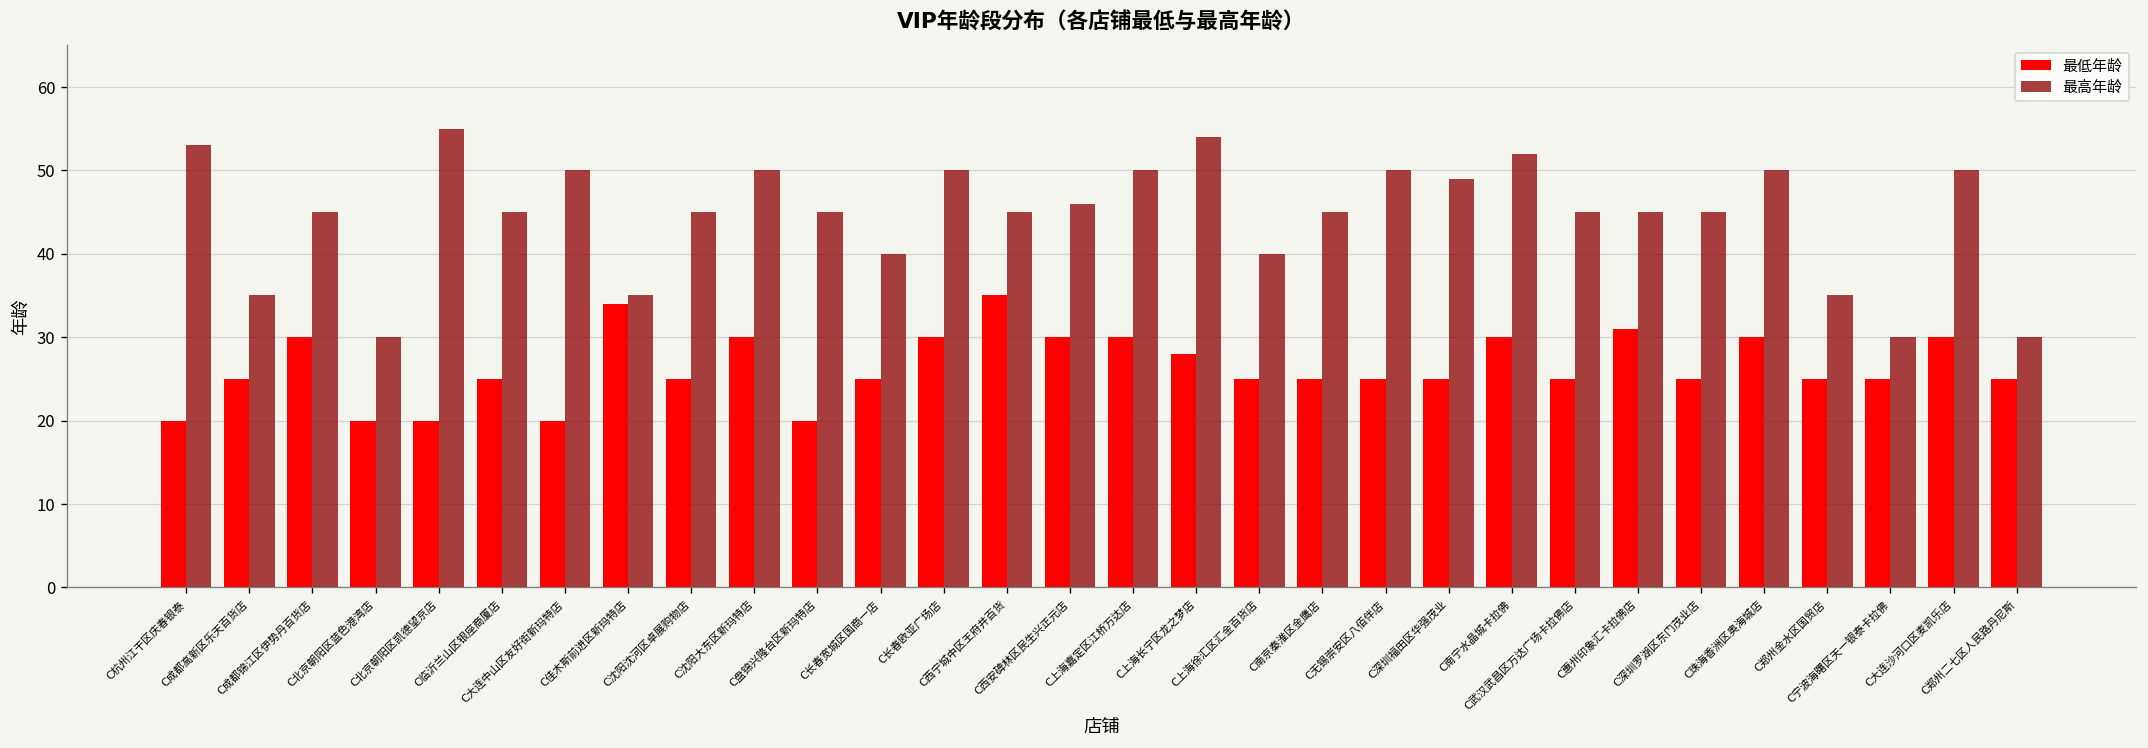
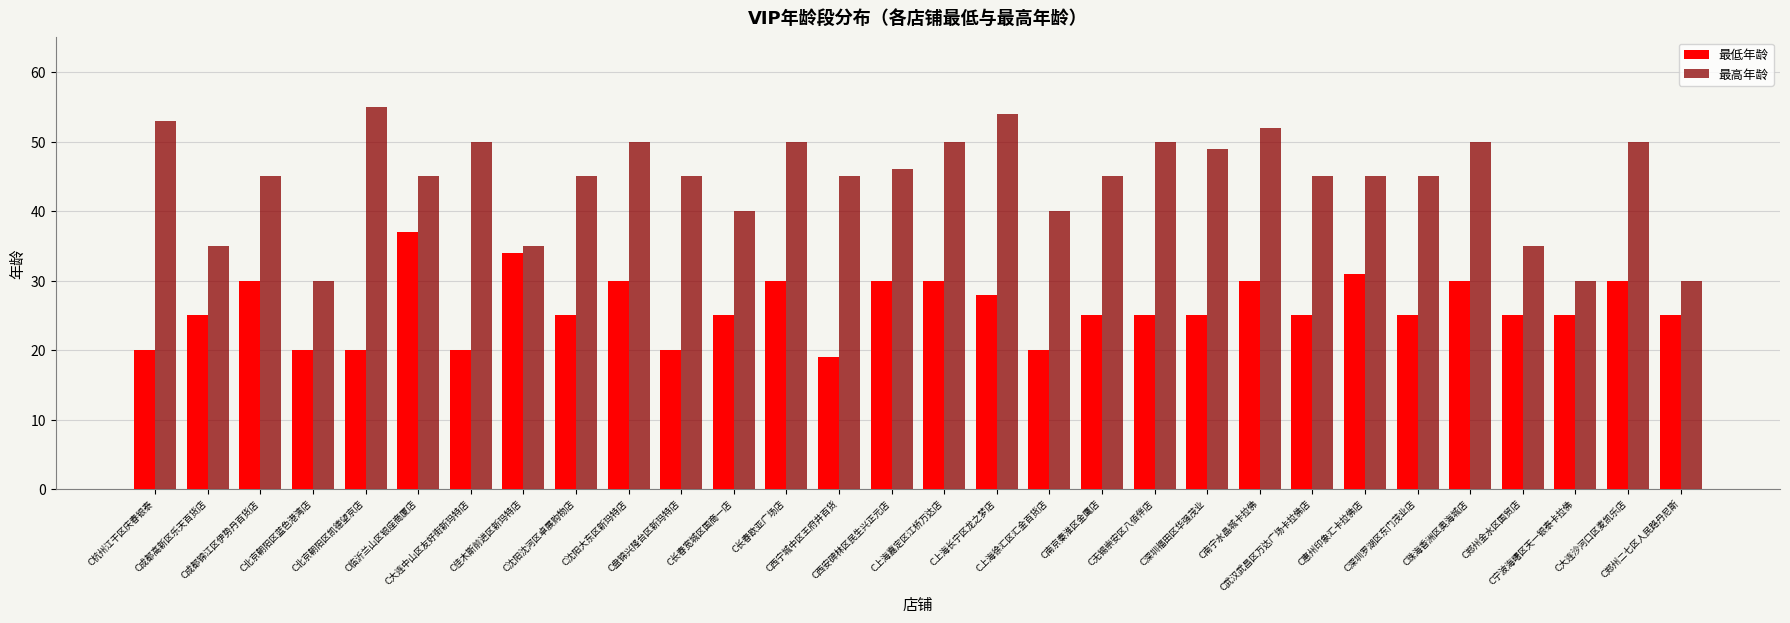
最低年龄, C临沂兰山区银座商厦店: 25 -> 37
最低年龄, C西宁城中区王府井百货: 35 -> 19
最低年龄, C上海徐汇区汇金百货店: 25 -> 20
